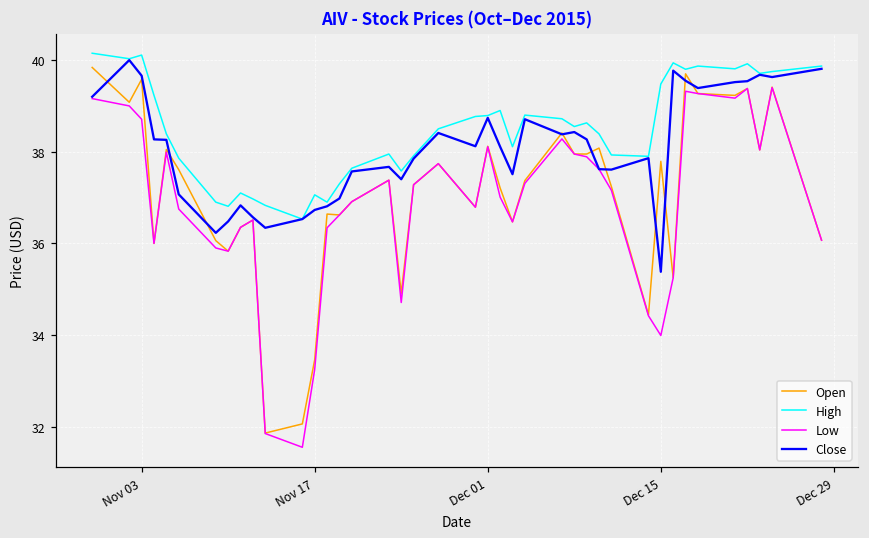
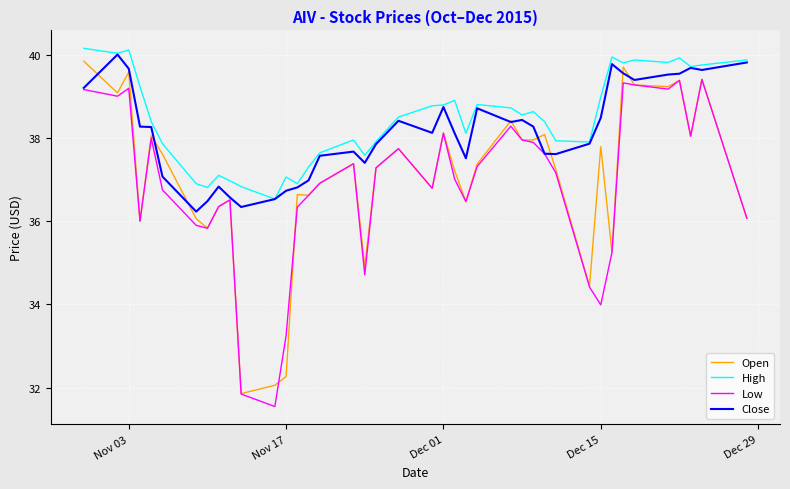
Low, Nov 03: 38.7 -> 39.2
Open, Nov 17: 33.5 -> 32.3
High, Dec 15: 39.5 -> 39.0
Close, Dec 15: 35.4 -> 38.5
